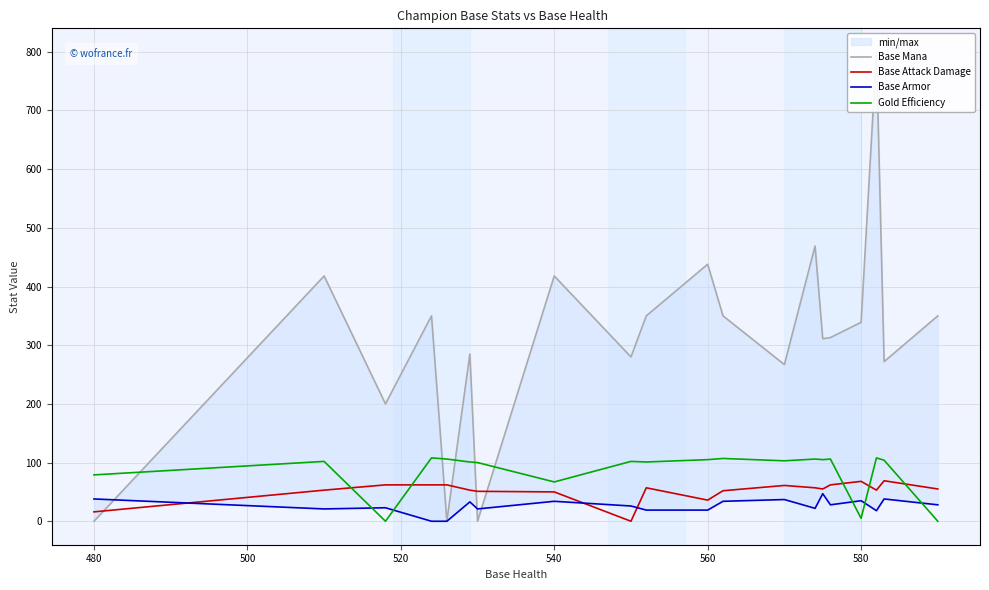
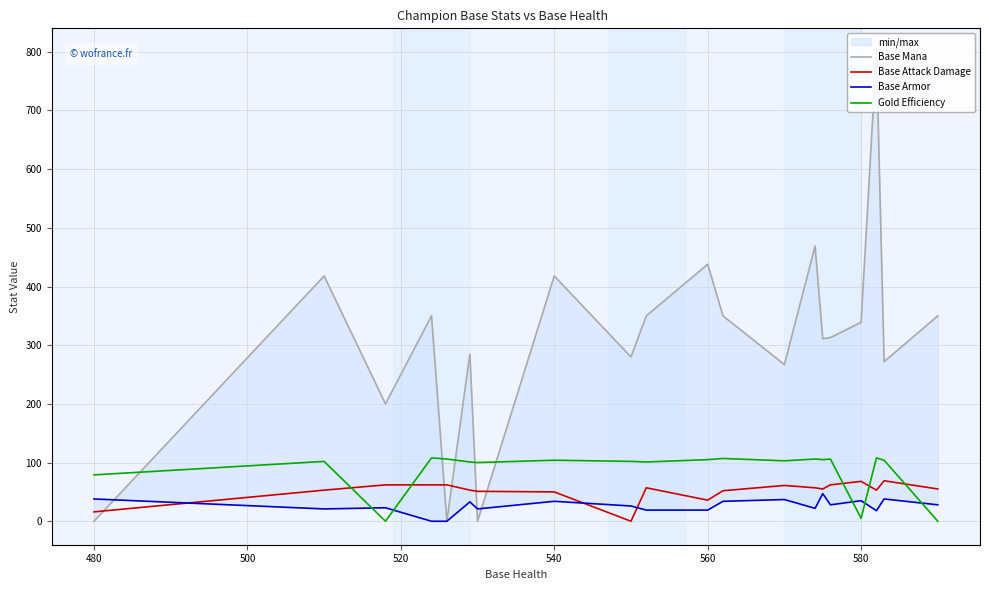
Gold Efficiency, 540: 70 -> 100
